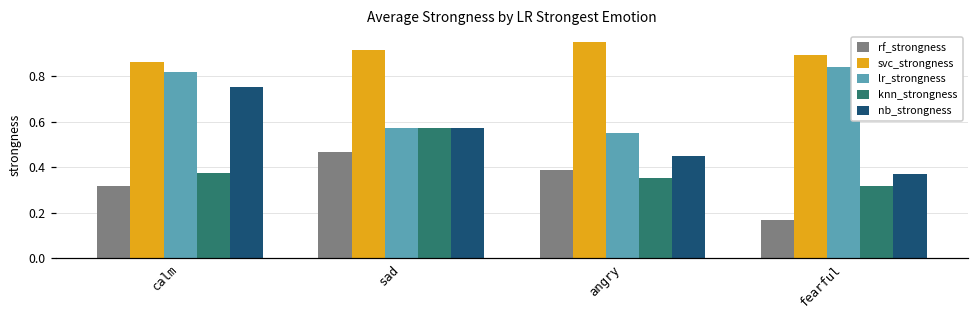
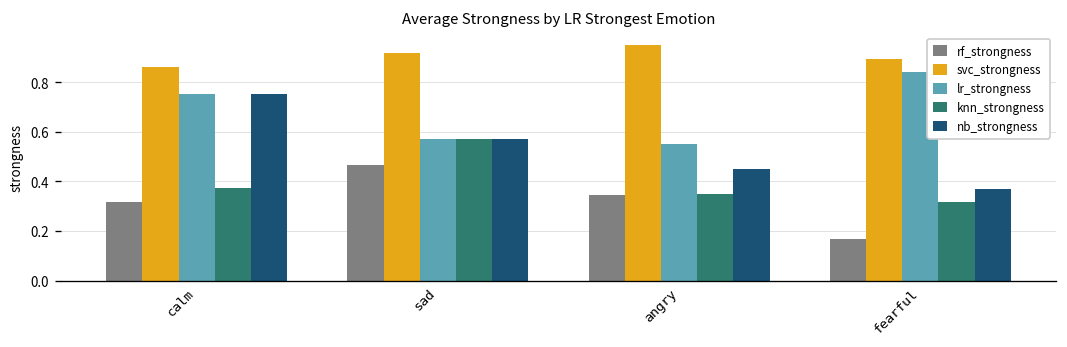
lr_strongness, calm: 0.82 -> 0.75
rf_strongness, angry: 0.39 -> 0.34
